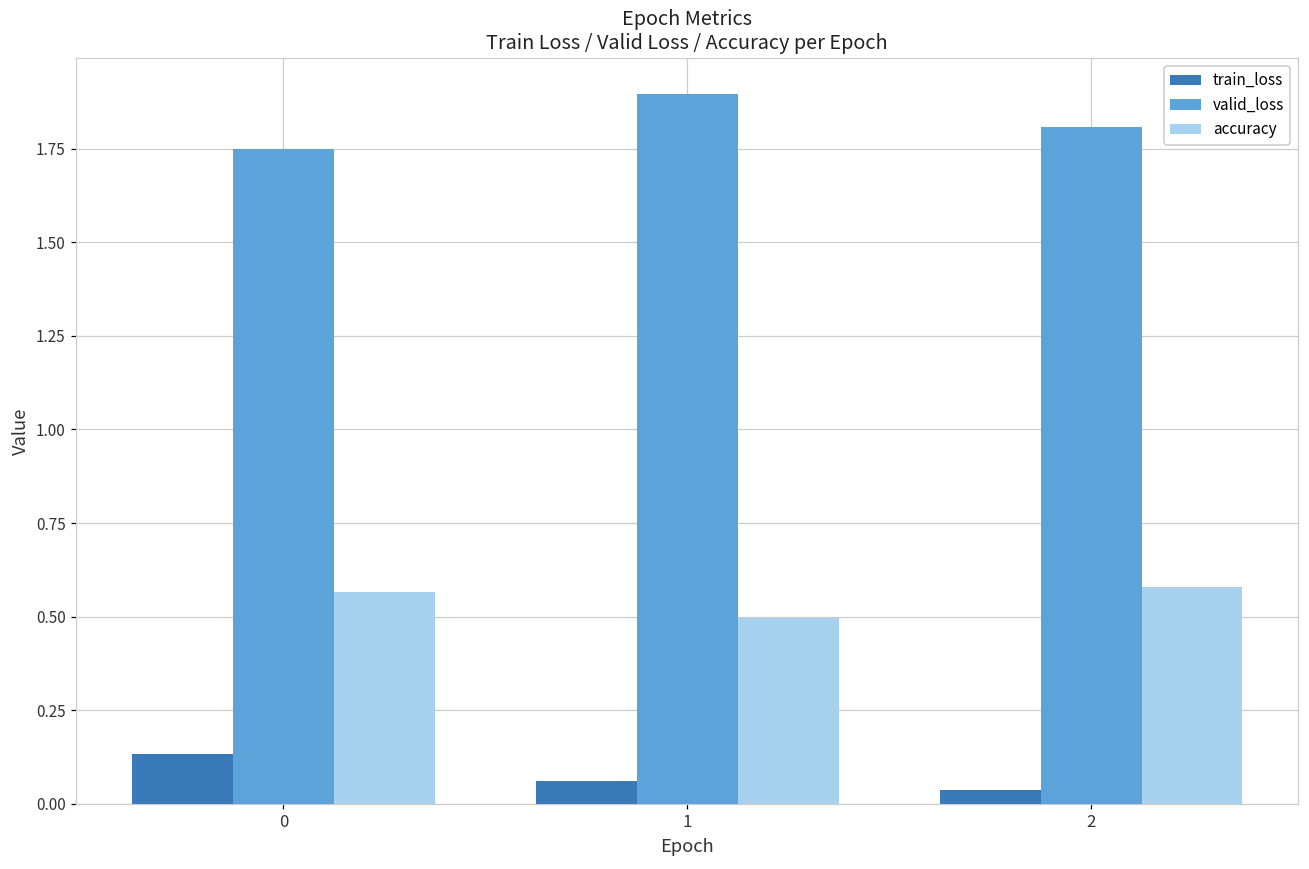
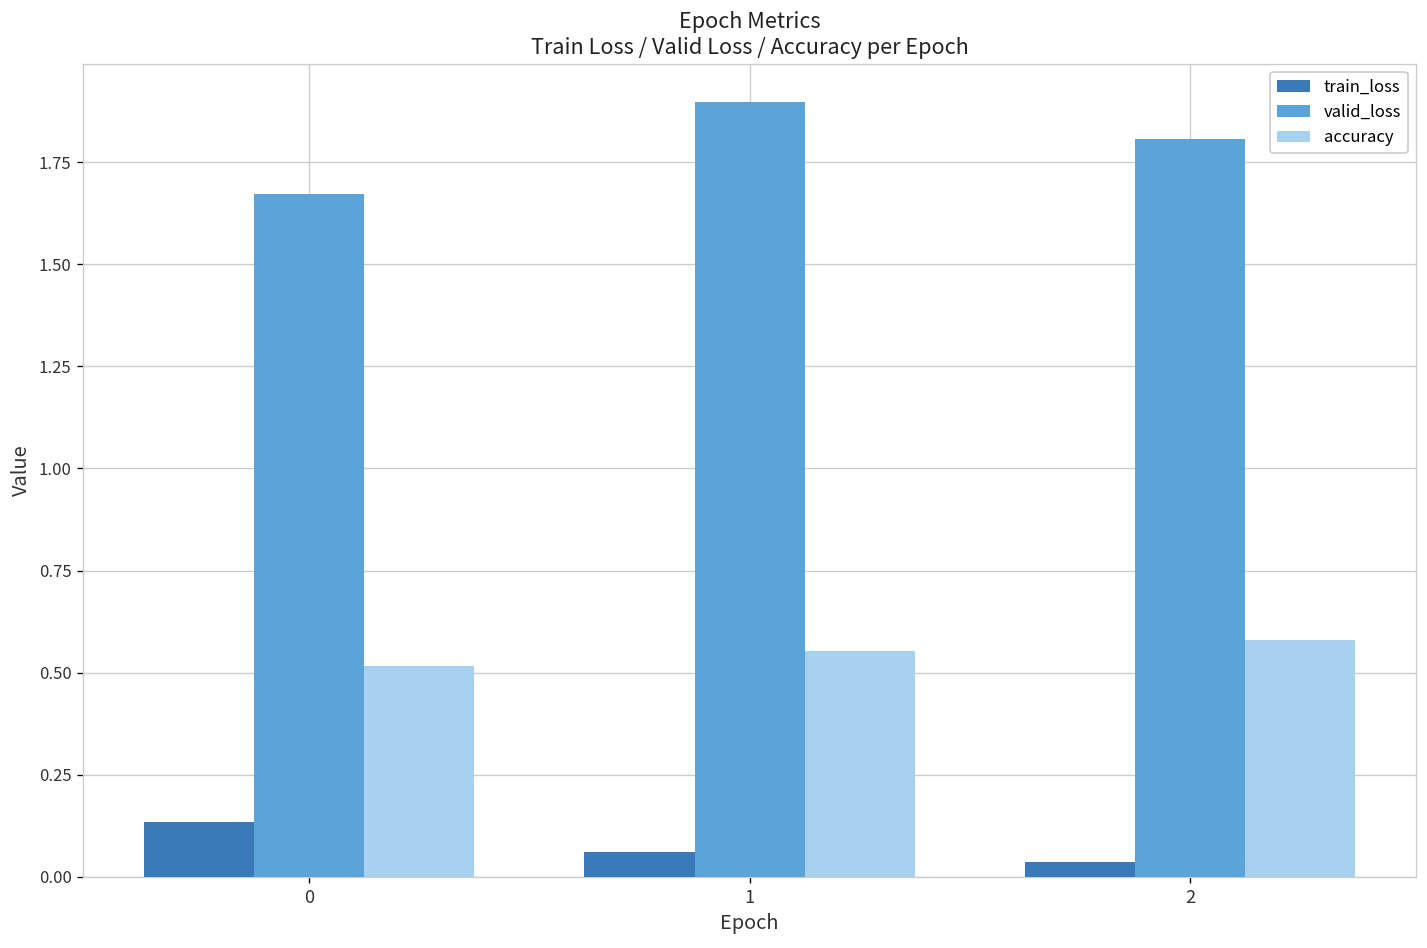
valid_loss, 0: 1.75 -> 1.67
accuracy, 0: 0.57 -> 0.52
accuracy, 1: 0.50 -> 0.55
